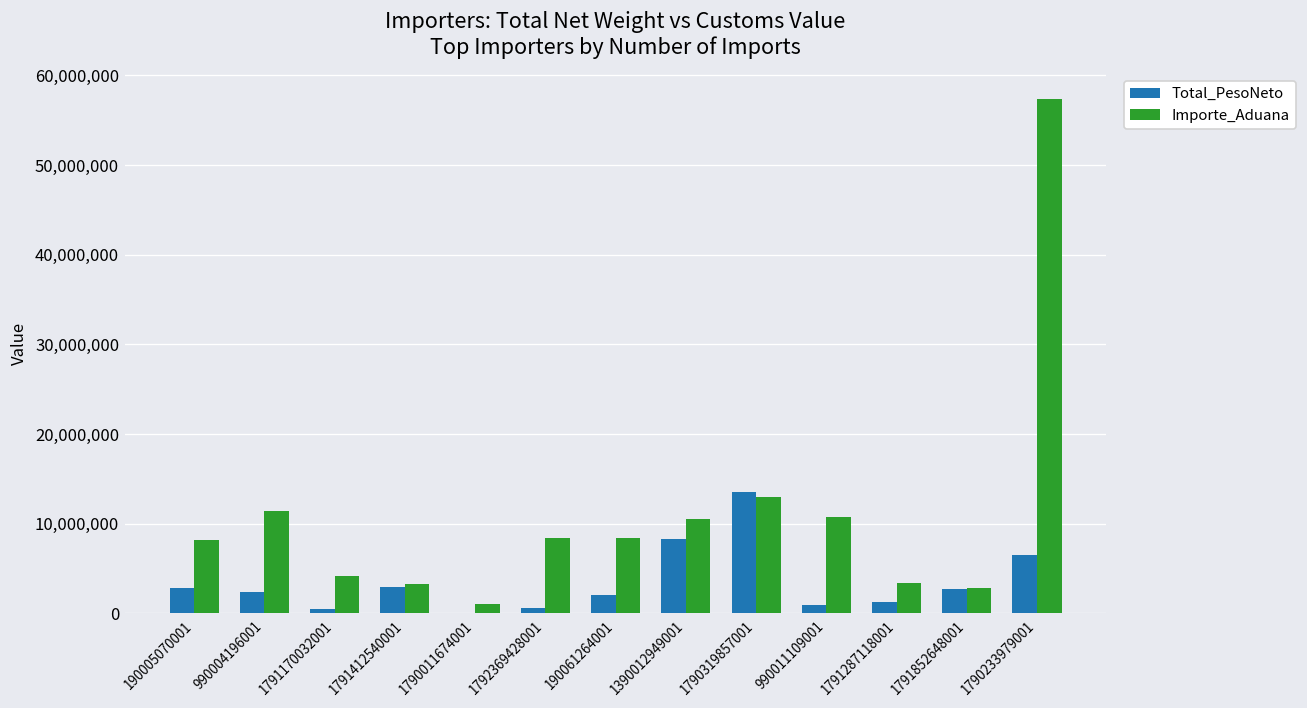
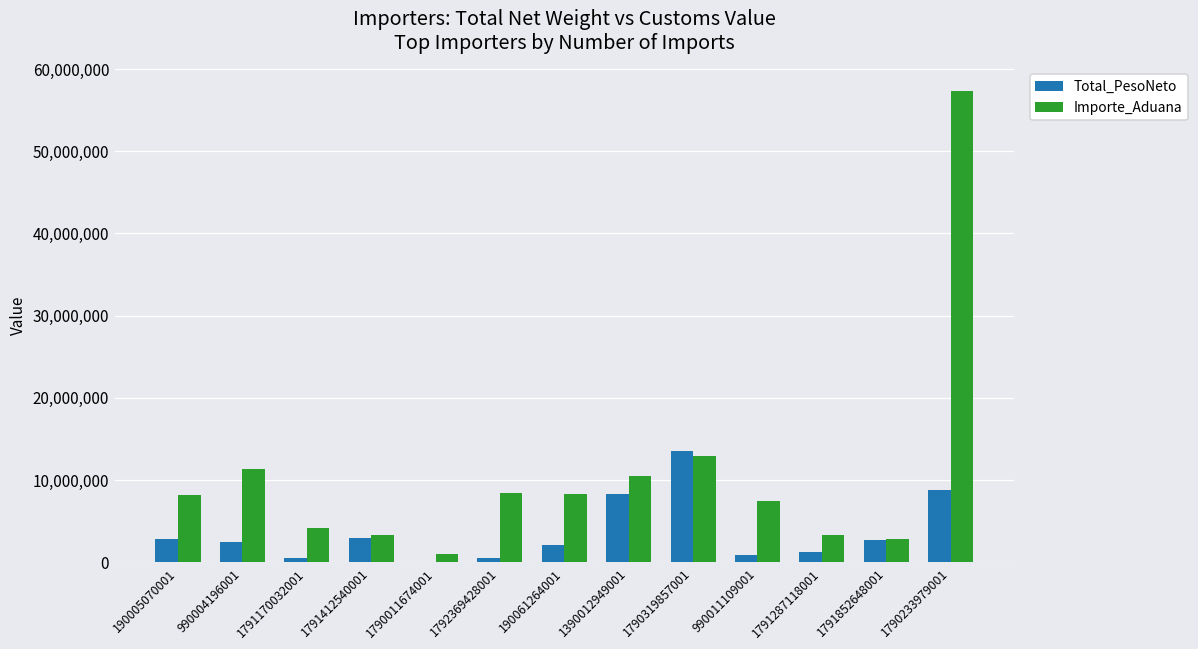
Importe_Aduana, 990011109001: 11,000,000 -> 7,000,000
Total_PesoNeto, 1790233979001: 6,000,000 -> 9,000,000
